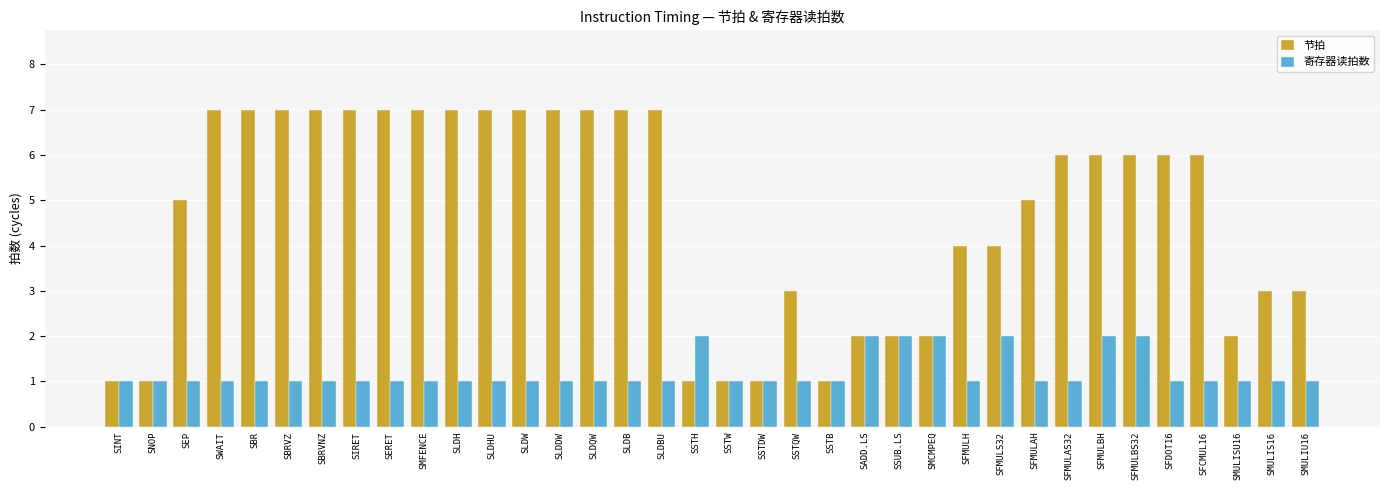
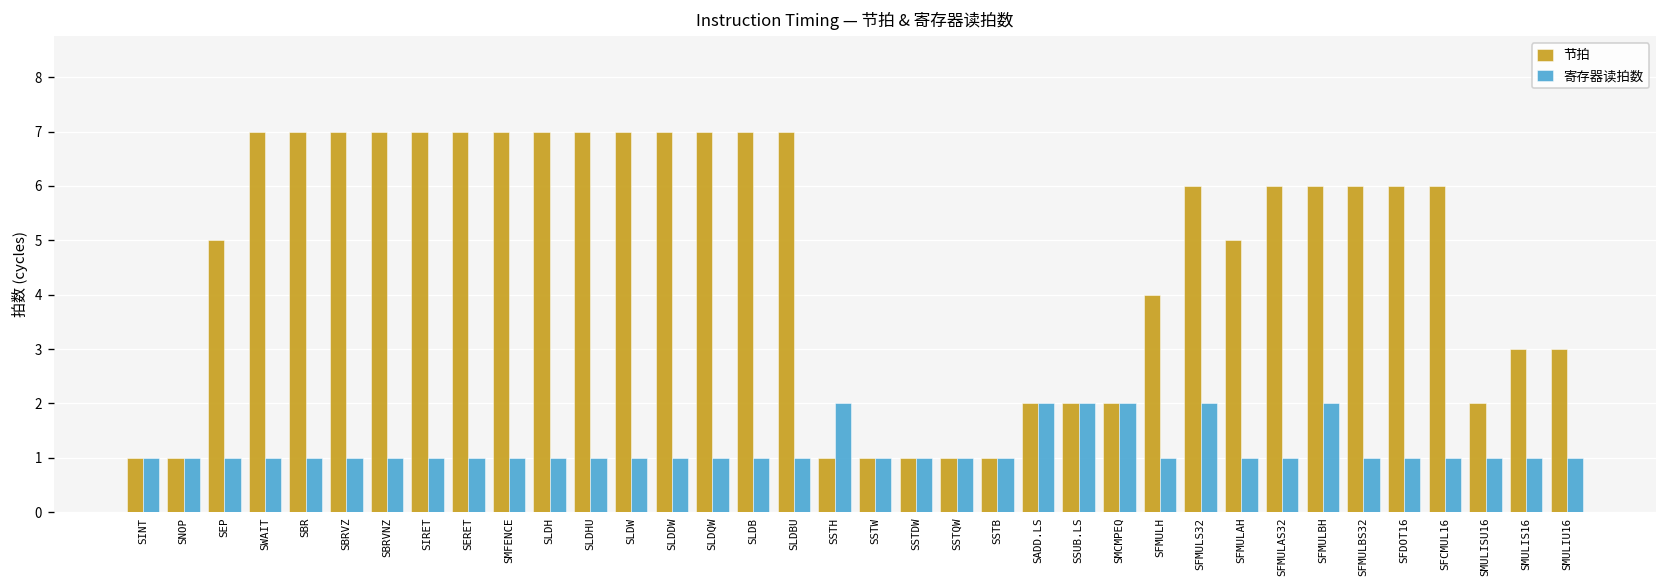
节拍, SSTQW: 3 -> 1
节拍, SFMULS32: 4 -> 6
寄存器读拍数, SFMULBS32: 2 -> 1
